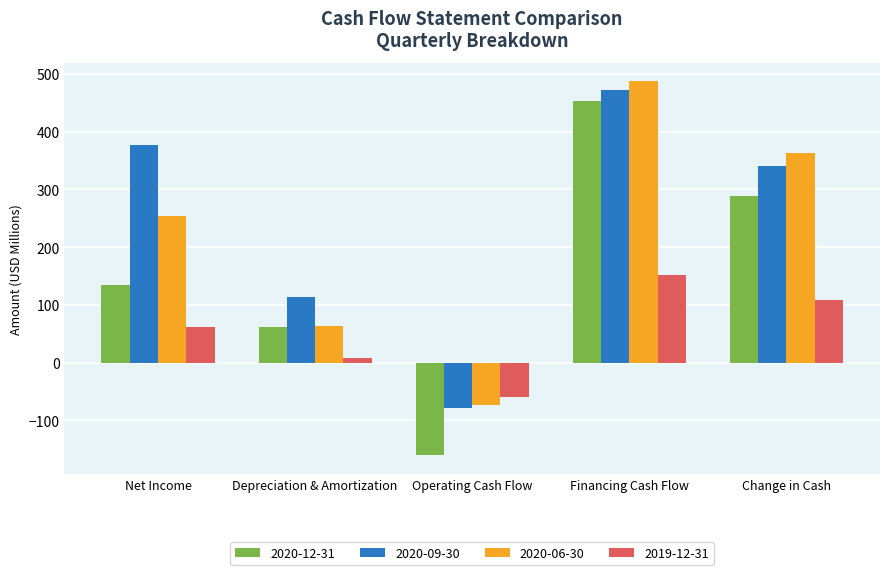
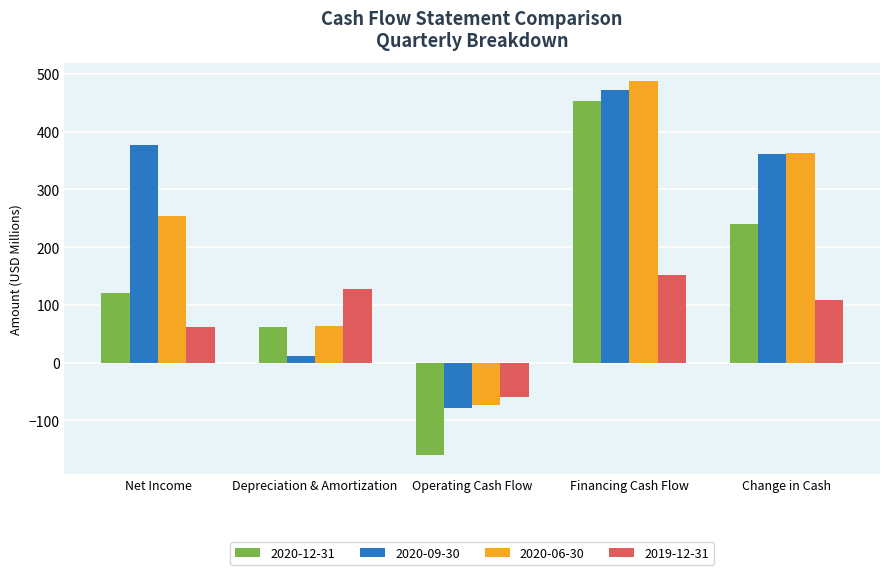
2020-12-31, Net Income: 140 -> 120
2020-09-30, Depreciation & Amortization: 110 -> 10
2019-12-31, Depreciation & Amortization: 10 -> 130
2020-12-31, Change in Cash: 290 -> 240
2020-09-30, Change in Cash: 340 -> 360
